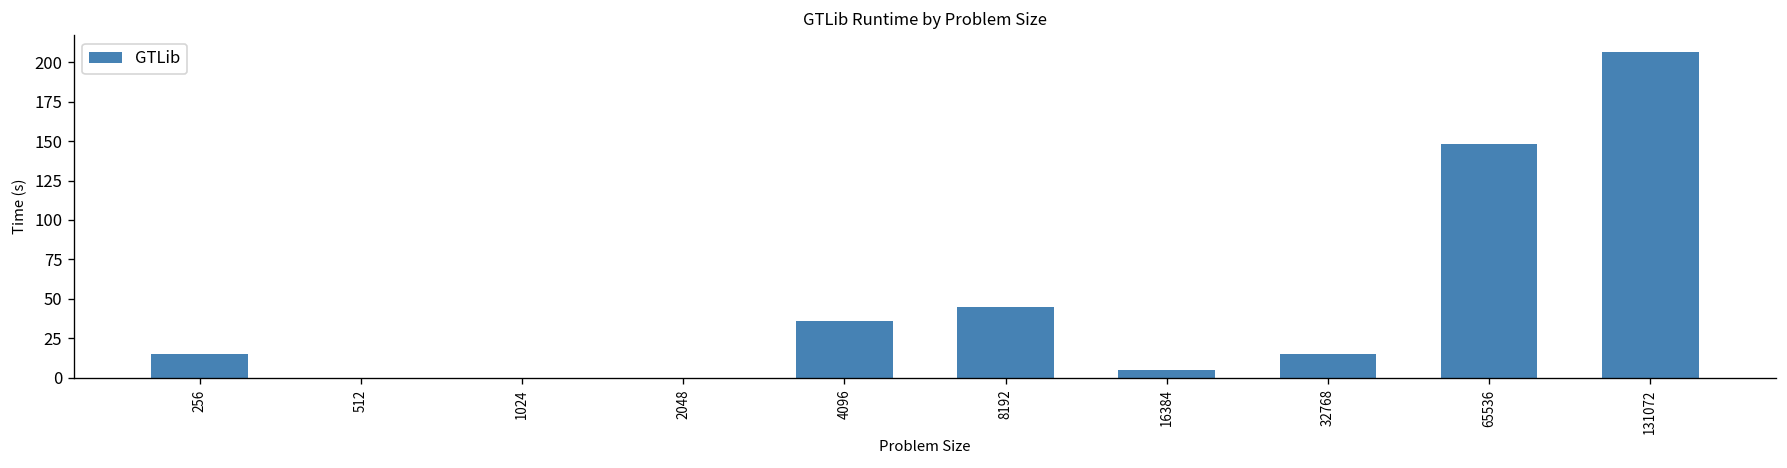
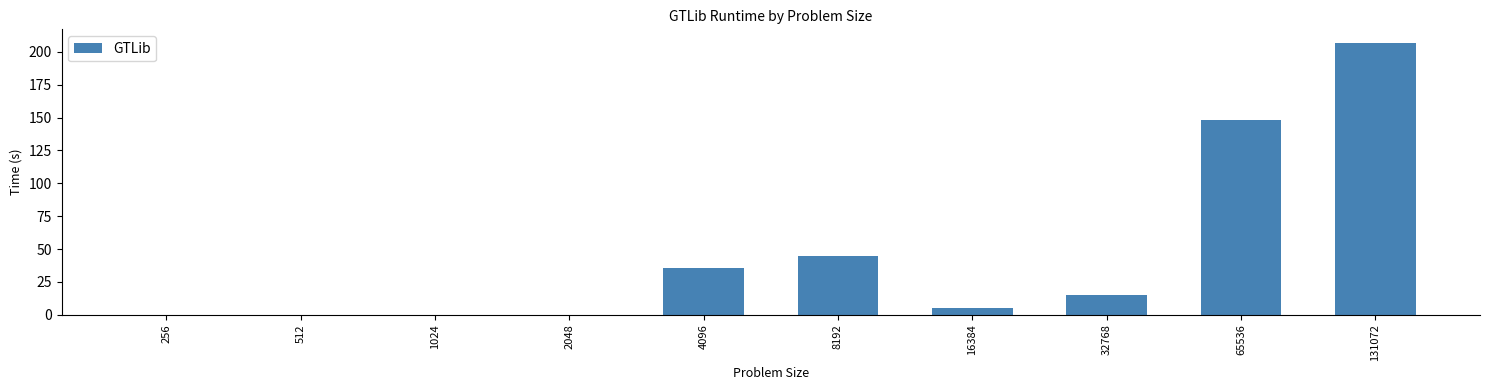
256: 15 -> 0
